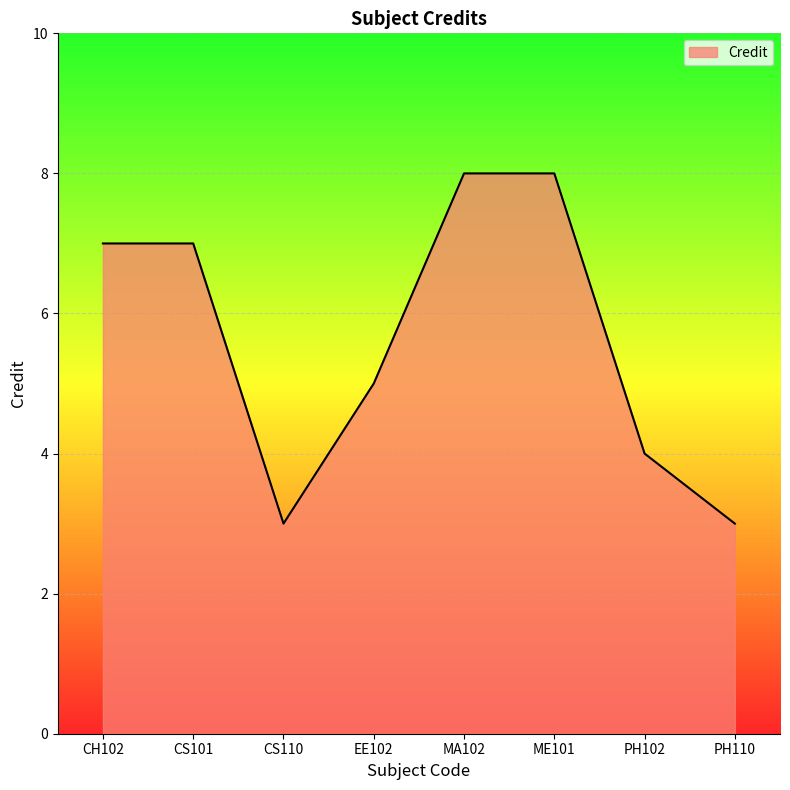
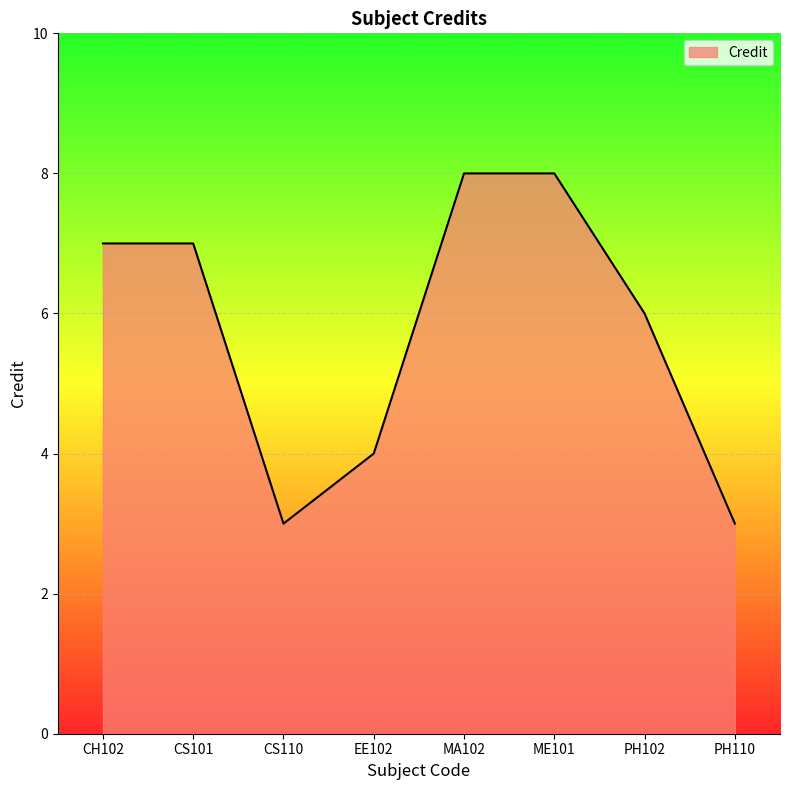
EE102: 5 -> 4
PH102: 4 -> 6
